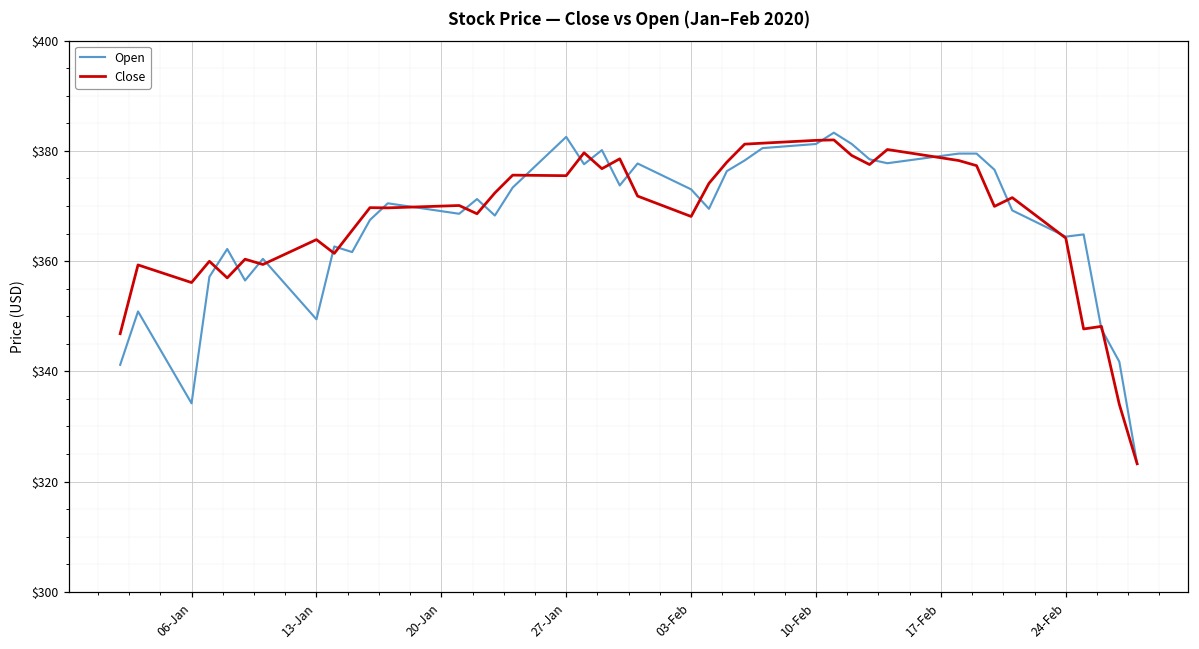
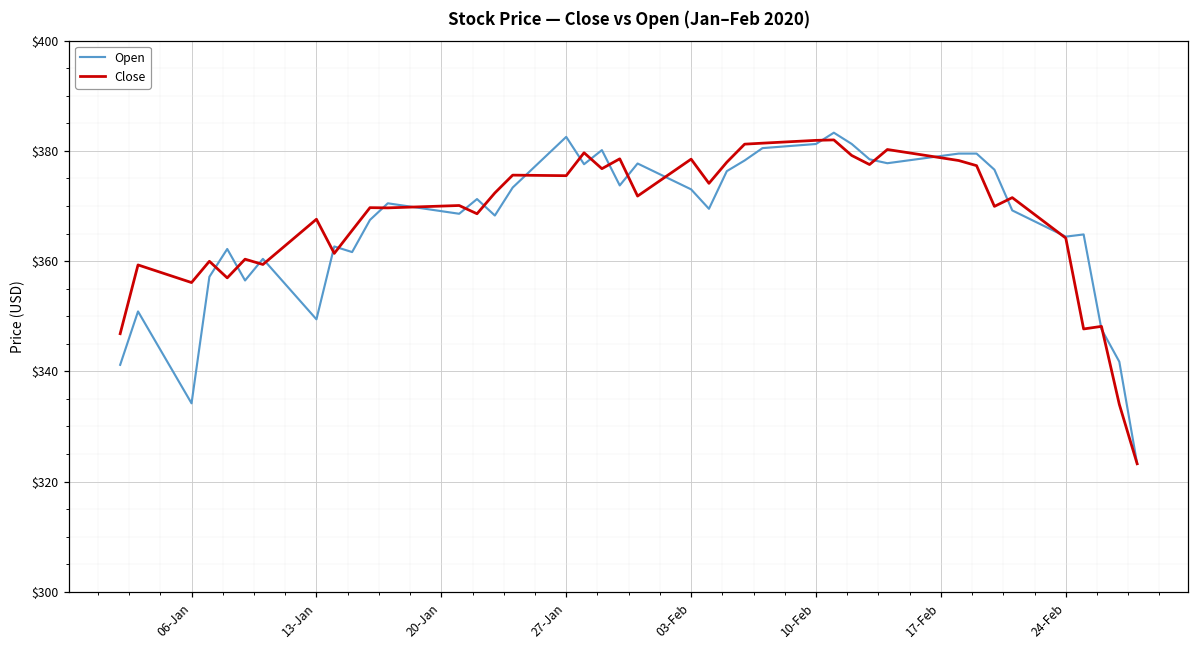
Close, 13-Jan: $364 -> $368
Close, 03-Feb: $368 -> $379
